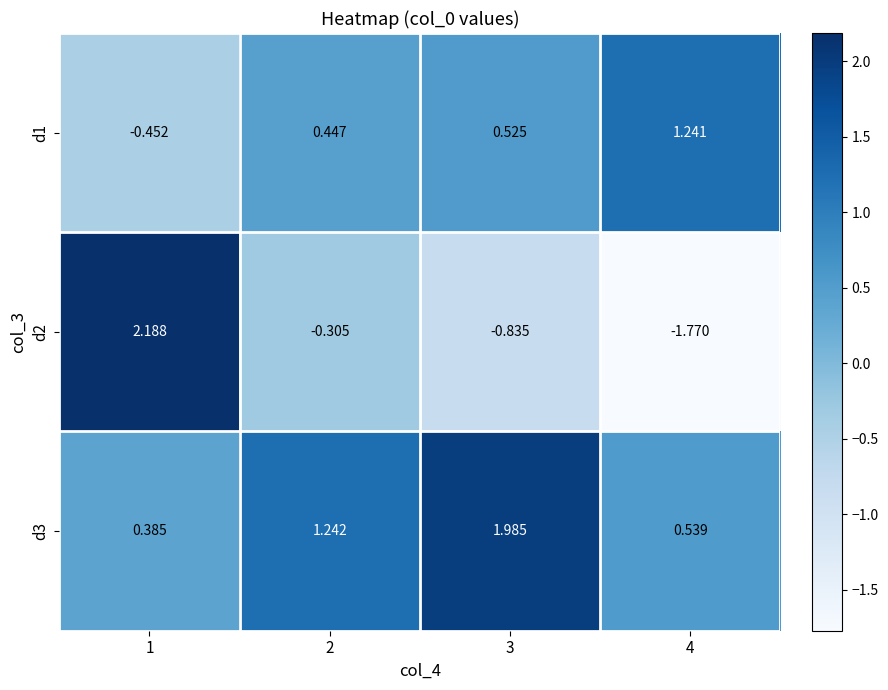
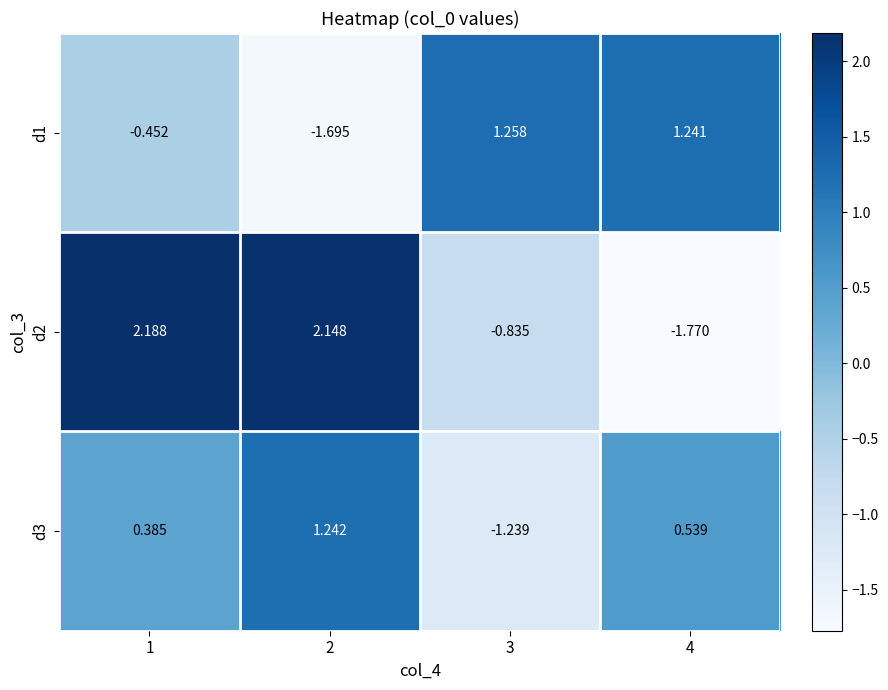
d1, 2: 0.447 -> -1.695
d1, 3: 0.525 -> 1.258
d2, 2: -0.305 -> 2.148
d3, 3: 1.985 -> -1.239
